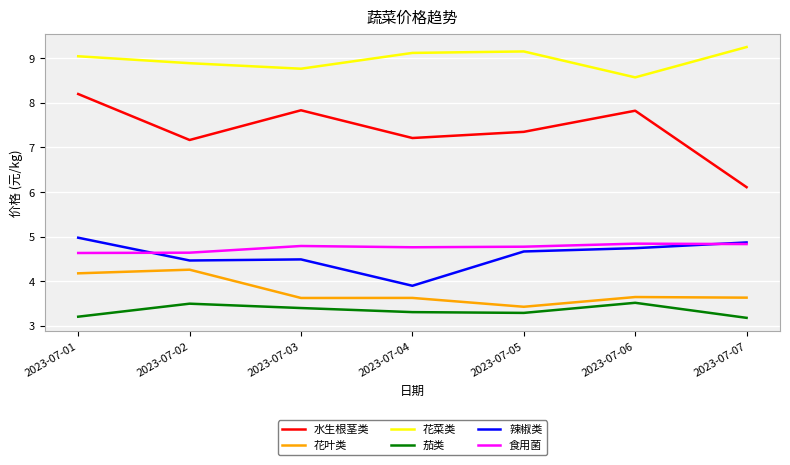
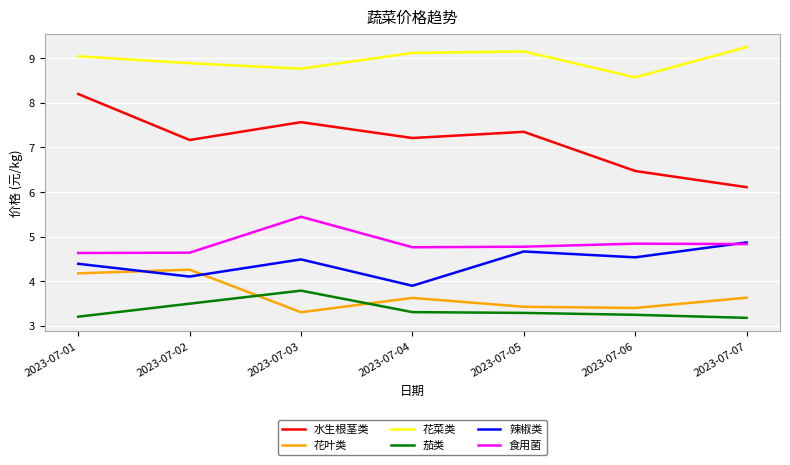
辣椒类, 2023-07-01: 5.0 -> 4.4
辣椒类, 2023-07-02: 4.5 -> 4.1
水生根茎类, 2023-07-03: 7.8 -> 7.6
花叶类, 2023-07-03: 3.6 -> 3.3
茄类, 2023-07-03: 3.4 -> 3.8
食用菌, 2023-07-03: 4.8 -> 5.4
水生根茎类, 2023-07-06: 7.8 -> 6.5
花叶类, 2023-07-06: 3.6 -> 3.4
茄类, 2023-07-06: 3.5 -> 3.2
辣椒类, 2023-07-06: 4.7 -> 4.5
